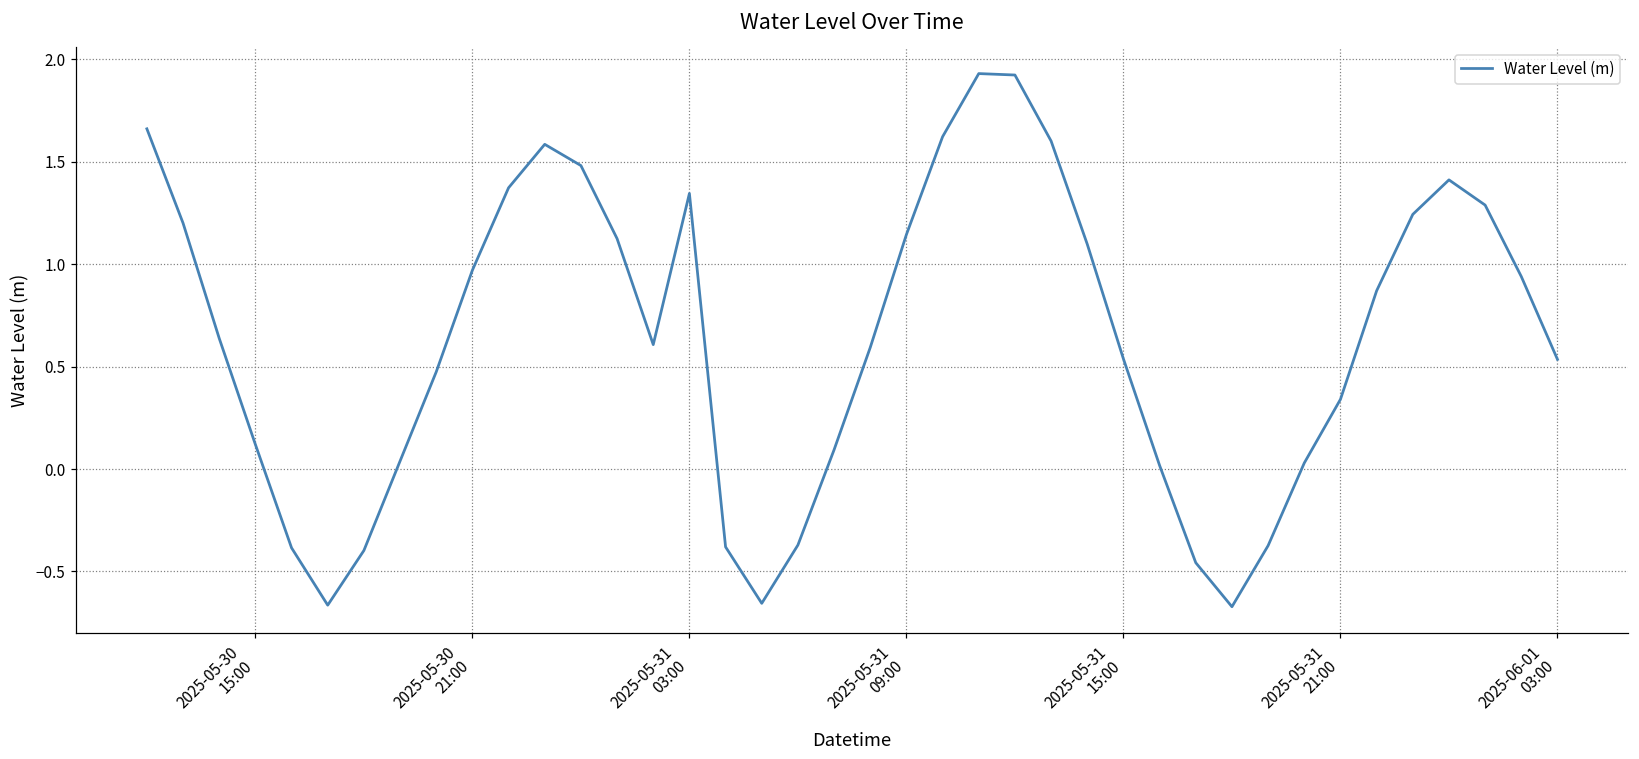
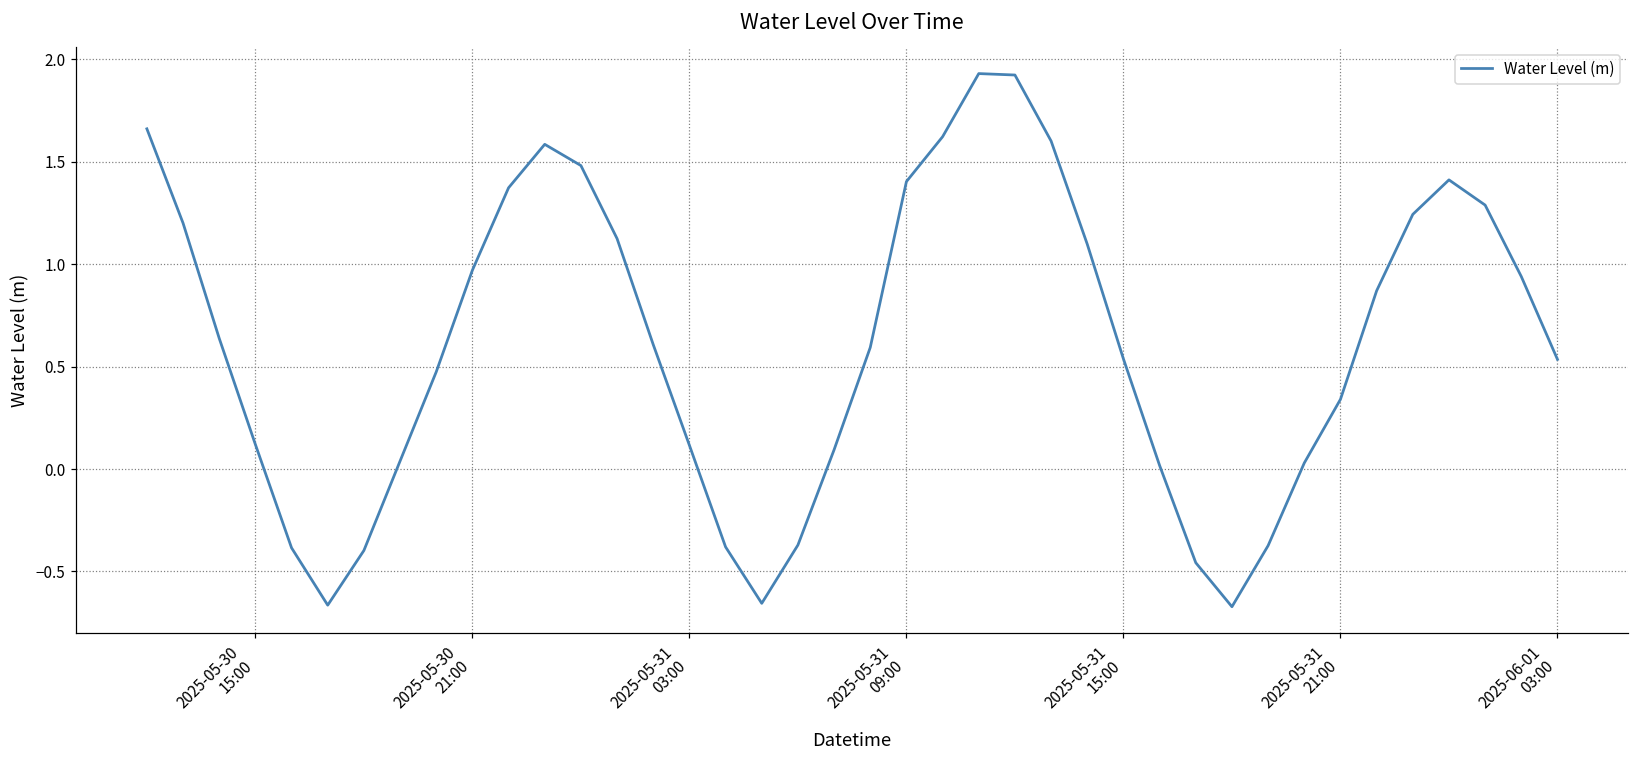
2025-05-31 03:00: 1.35 -> 0.12
2025-05-31 09:00: 1.14 -> 1.40
